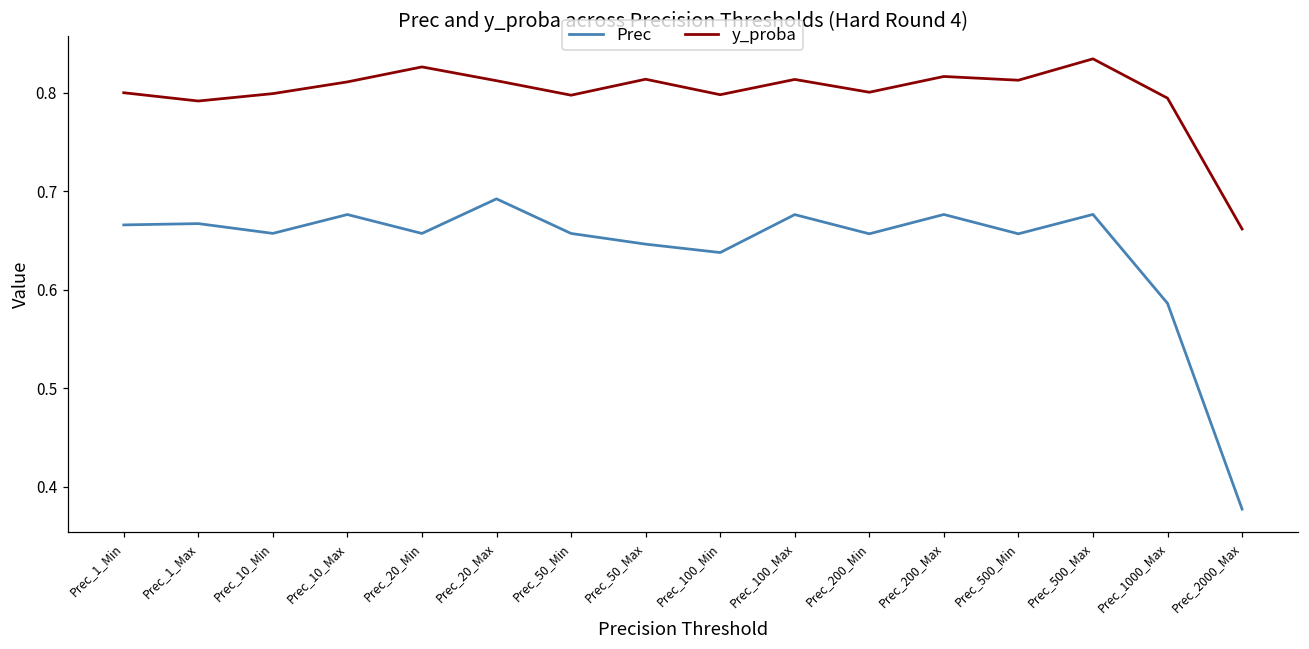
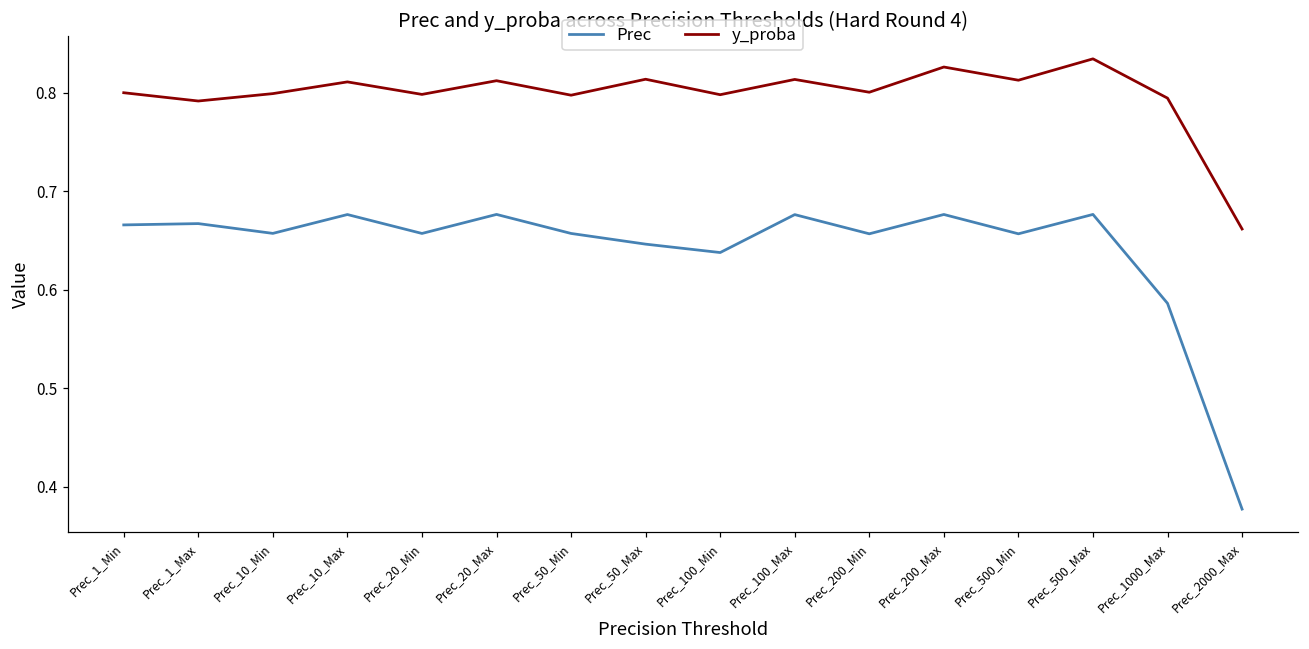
y_proba, Prec_20_Min: 0.83 -> 0.80
Prec, Prec_20_Max: 0.69 -> 0.68
y_proba, Prec_200_Max: 0.82 -> 0.83
